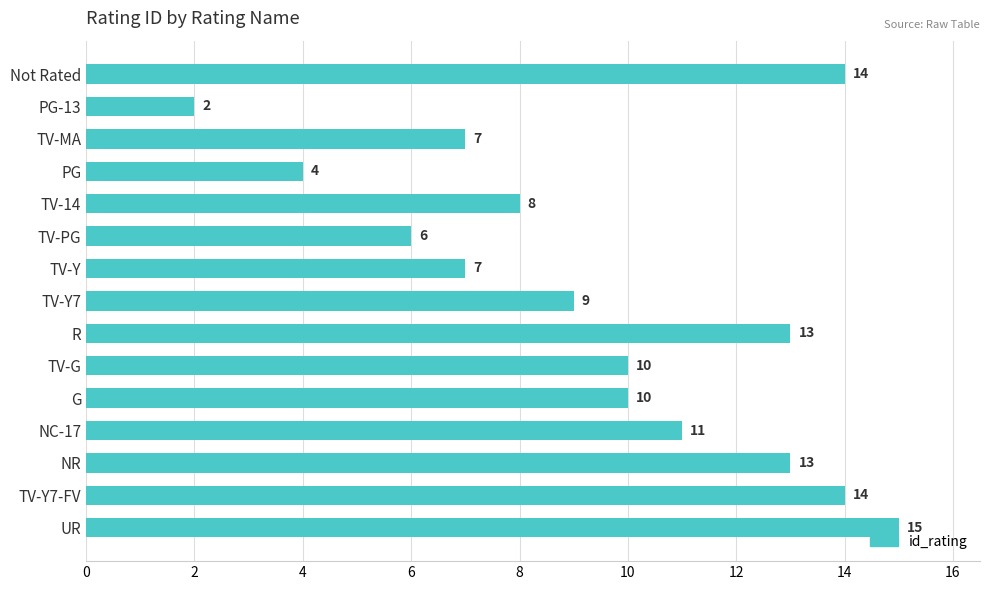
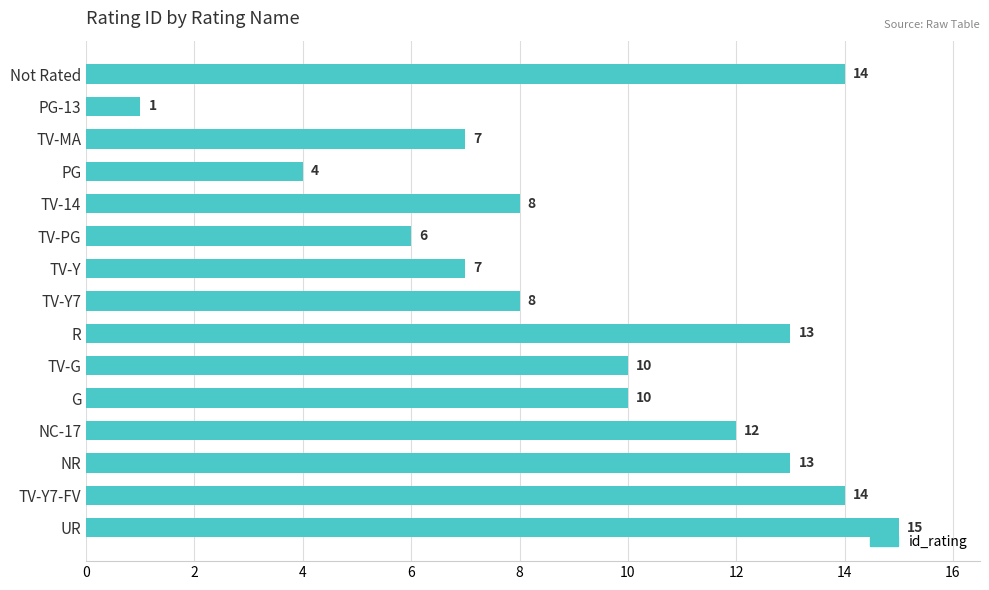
PG-13: 2 -> 1
TV-Y7: 9 -> 8
NC-17: 11 -> 12
